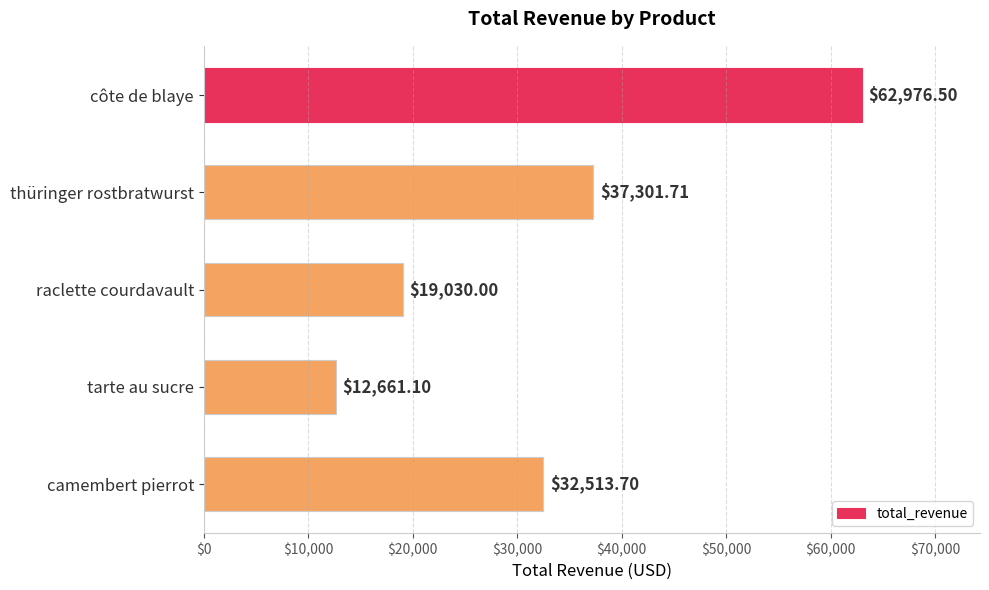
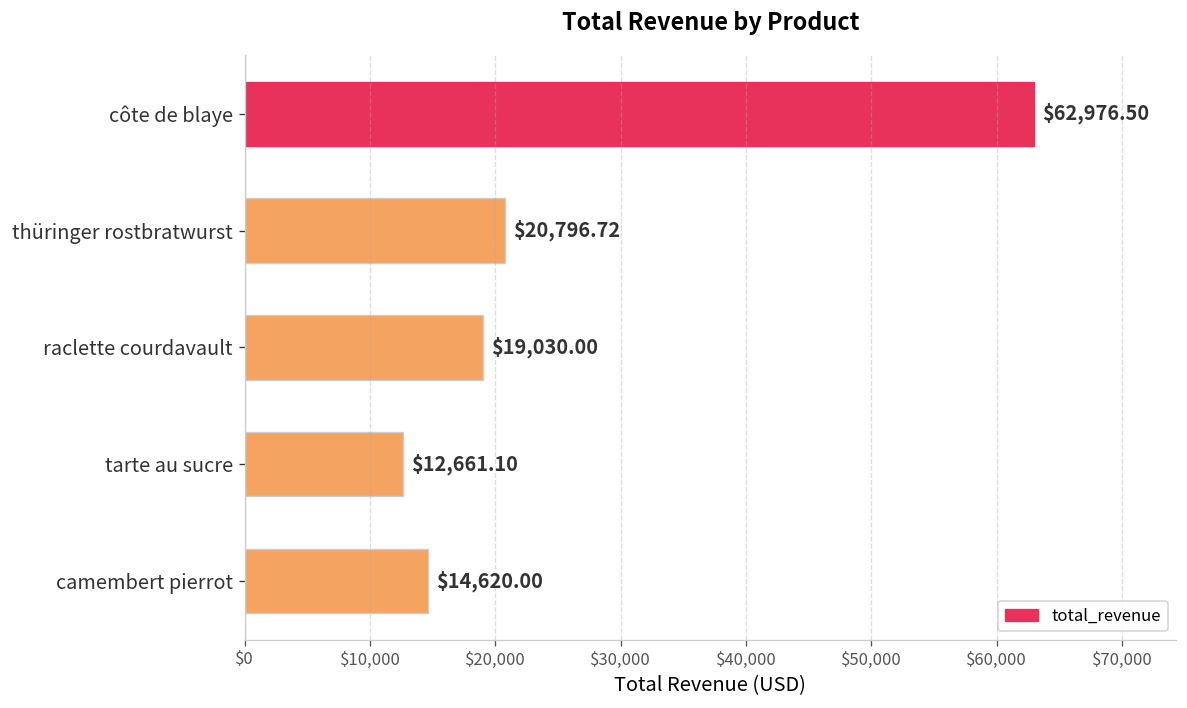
thüringer rostbratwurst: $37,301.71 -> $20,796.72
camembert pierrot: $32,513.70 -> $14,620.00
